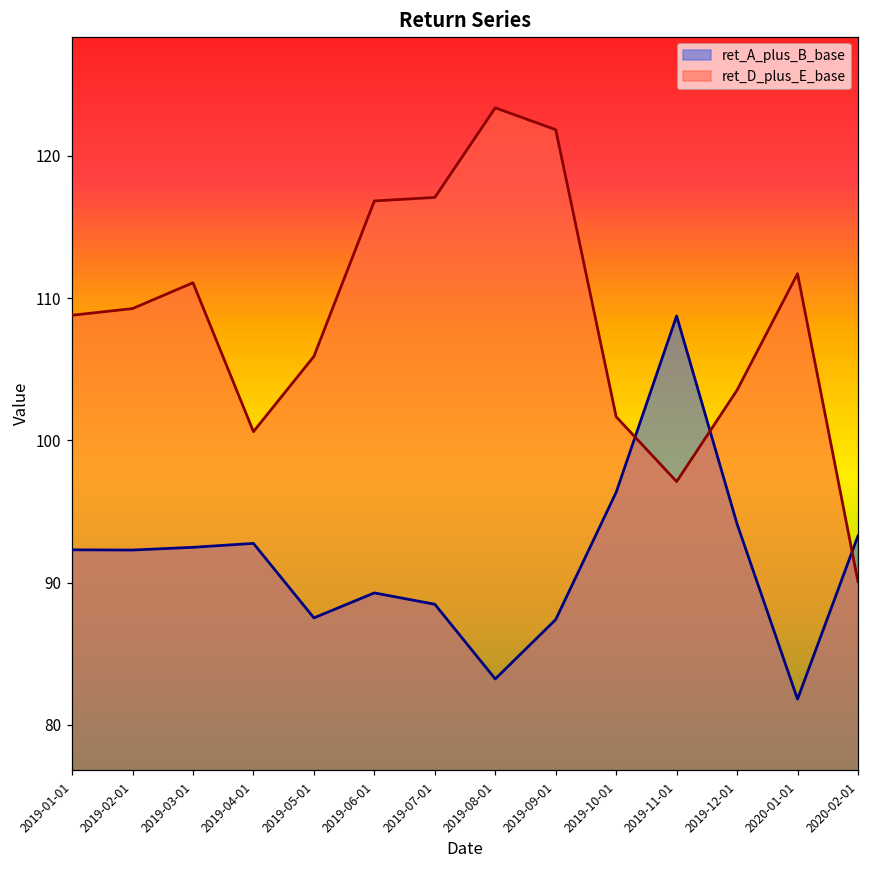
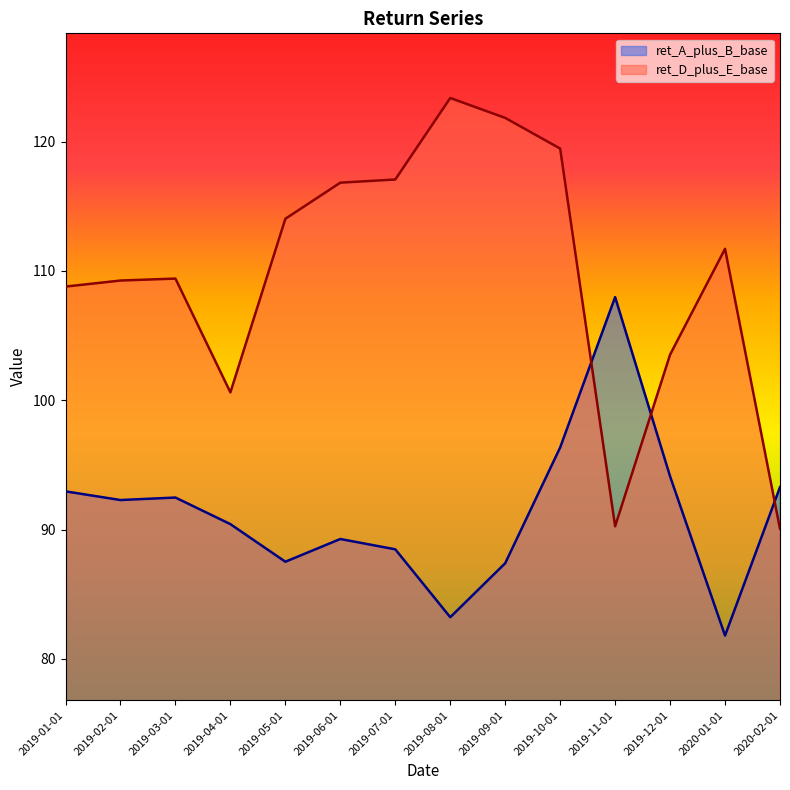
ret_A_plus_B_base, 2019-01-01: 92.3 -> 93.0
ret_D_plus_E_base, 2019-03-01: 111.1 -> 109.4
ret_A_plus_B_base, 2019-04-01: 92.8 -> 90.4
ret_D_plus_E_base, 2019-05-01: 105.9 -> 114.0
ret_D_plus_E_base, 2019-10-01: 101.7 -> 119.5
ret_A_plus_B_base, 2019-11-01: 108.7 -> 108.0
ret_D_plus_E_base, 2019-11-01: 97.1 -> 90.3
